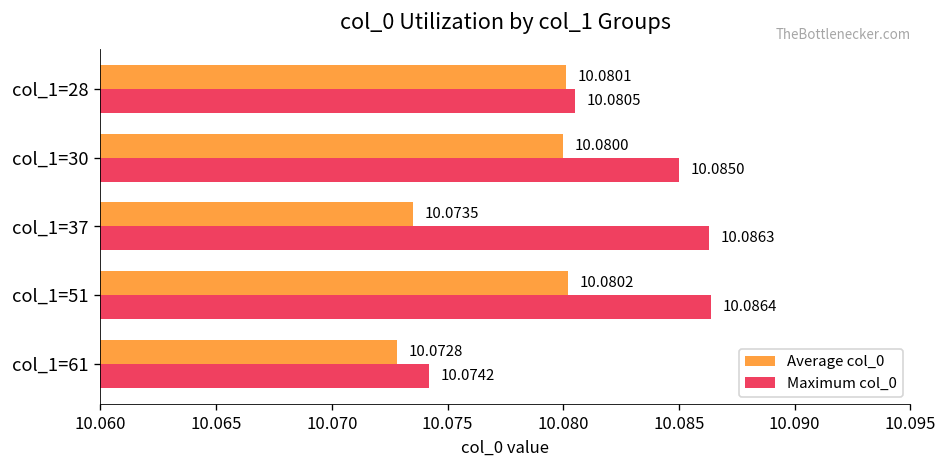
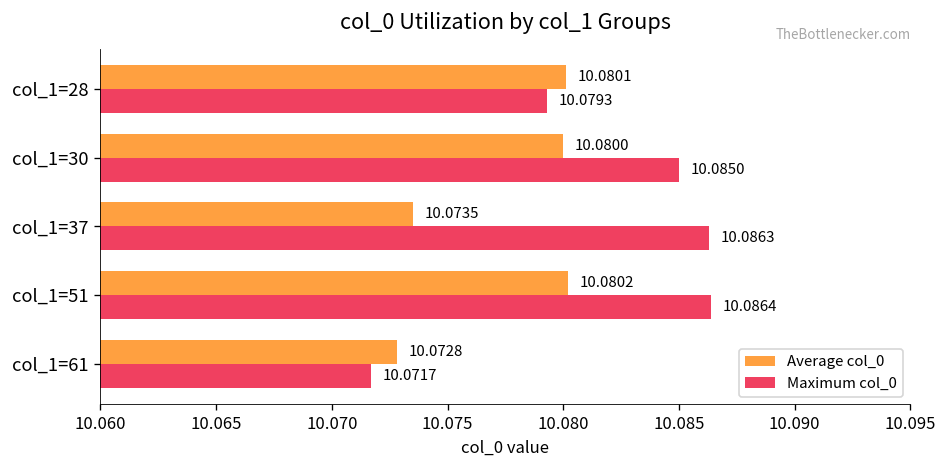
Maximum col_0, col_1=28: 10.0805 -> 10.0793
Maximum col_0, col_1=61: 10.0742 -> 10.0717
